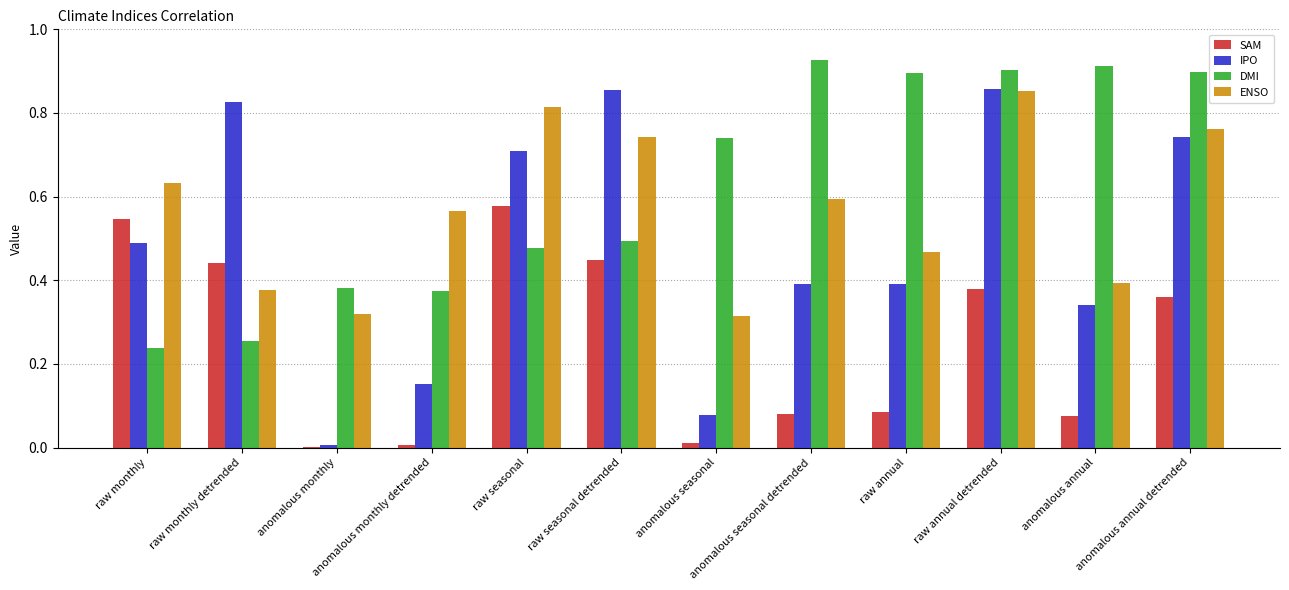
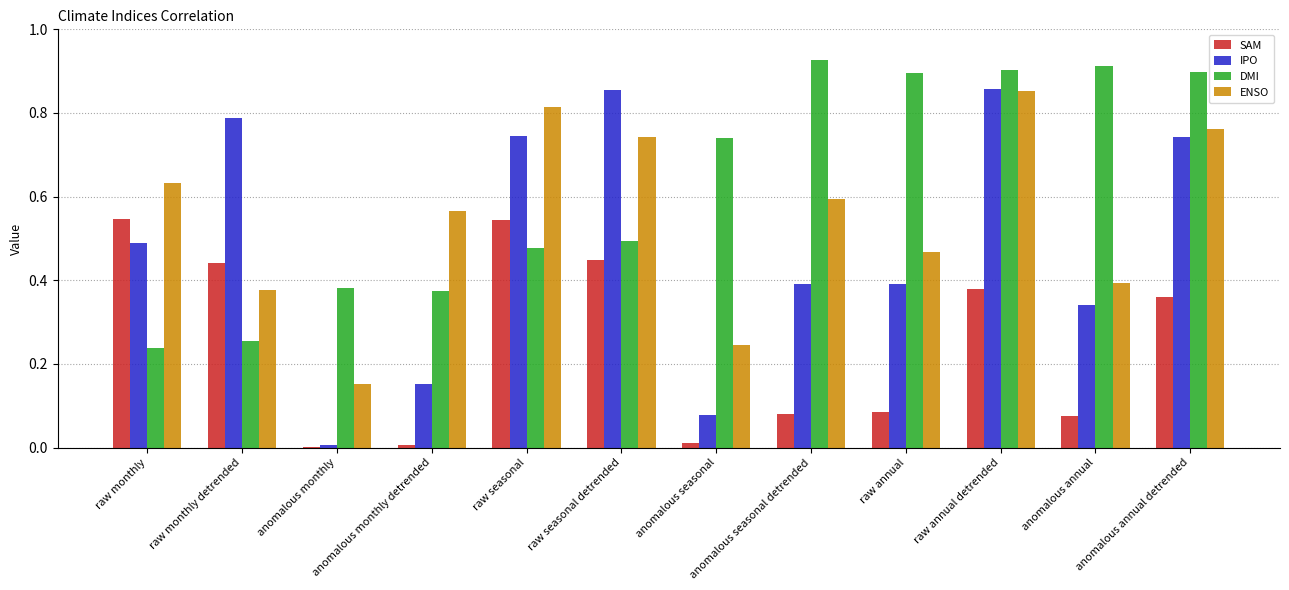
IPO, raw monthly detrended: 0.83 -> 0.79
ENSO, anomalous monthly: 0.32 -> 0.15
SAM, raw seasonal: 0.58 -> 0.54
IPO, raw seasonal: 0.71 -> 0.74
ENSO, anomalous seasonal: 0.31 -> 0.25
